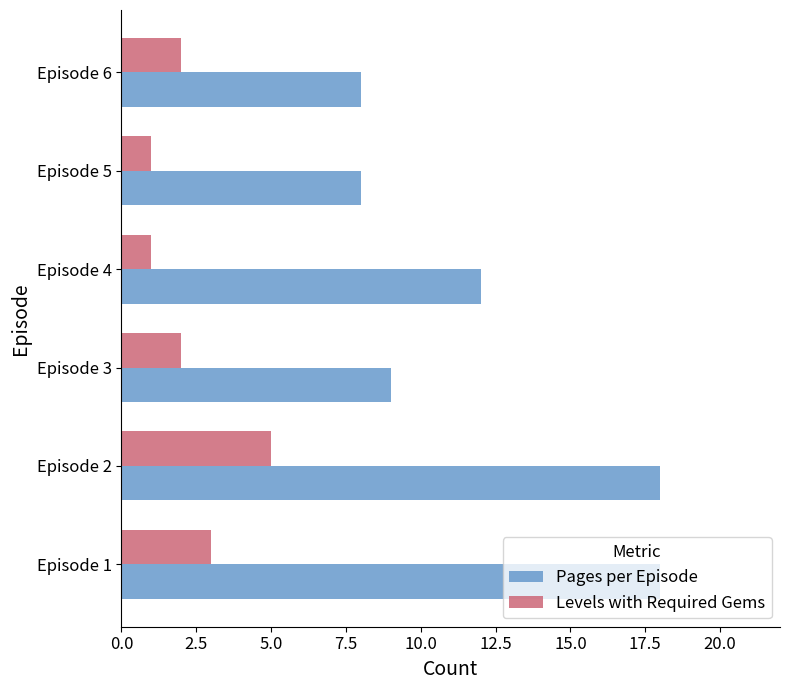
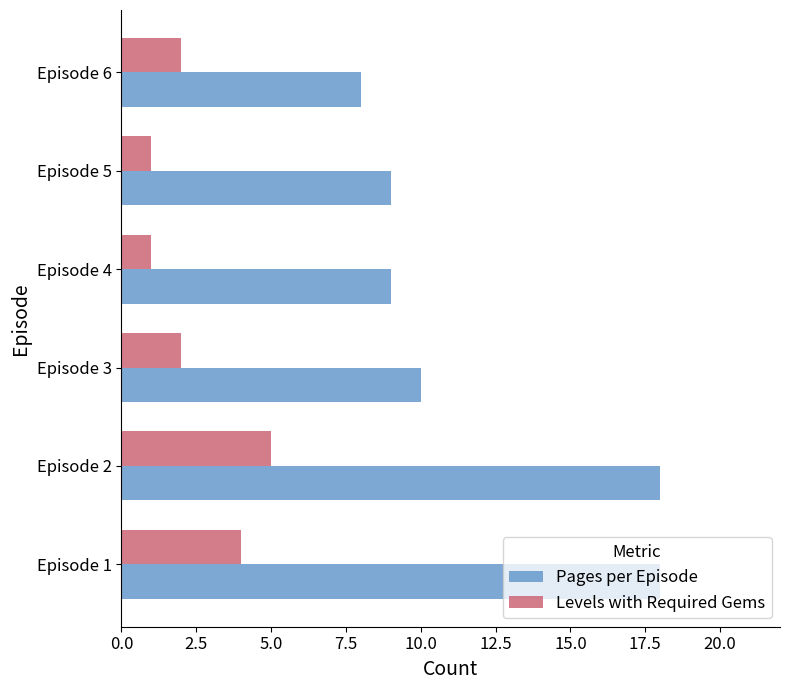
Pages per Episode, Episode 5: 8 -> 9
Pages per Episode, Episode 4: 12 -> 9
Pages per Episode, Episode 3: 9 -> 10
Levels with Required Gems, Episode 1: 3 -> 4
